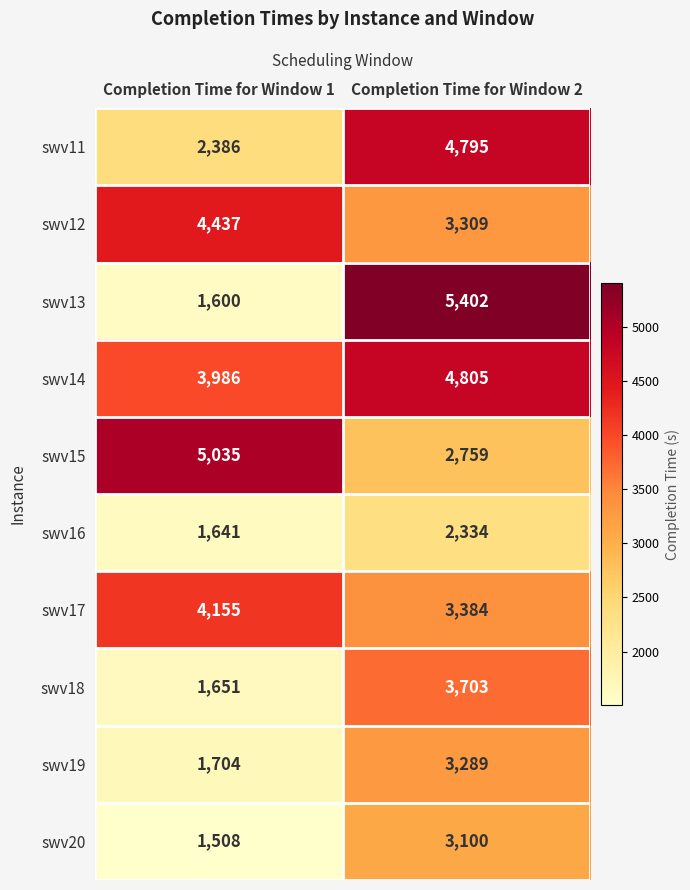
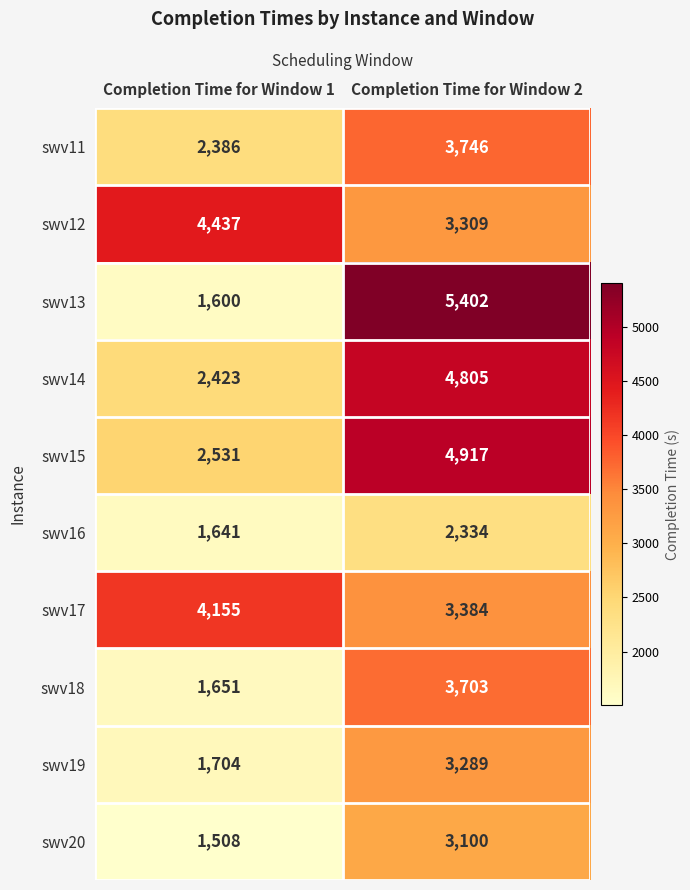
swv11, Completion Time for Window 2: 4,795 -> 3,746
swv14, Completion Time for Window 1: 3,986 -> 2,423
swv15, Completion Time for Window 1: 5,035 -> 2,531
swv15, Completion Time for Window 2: 2,759 -> 4,917
